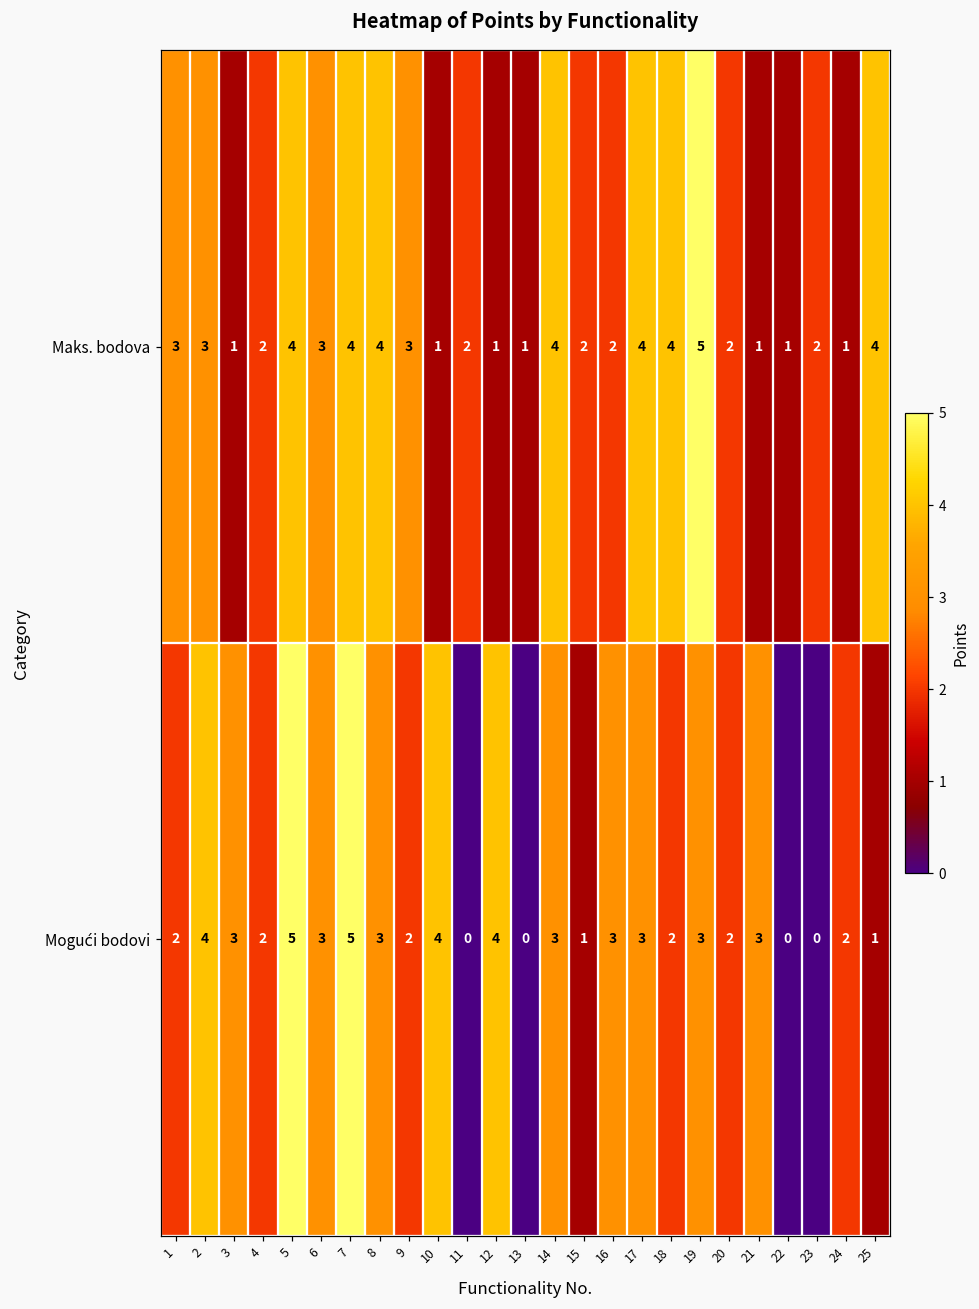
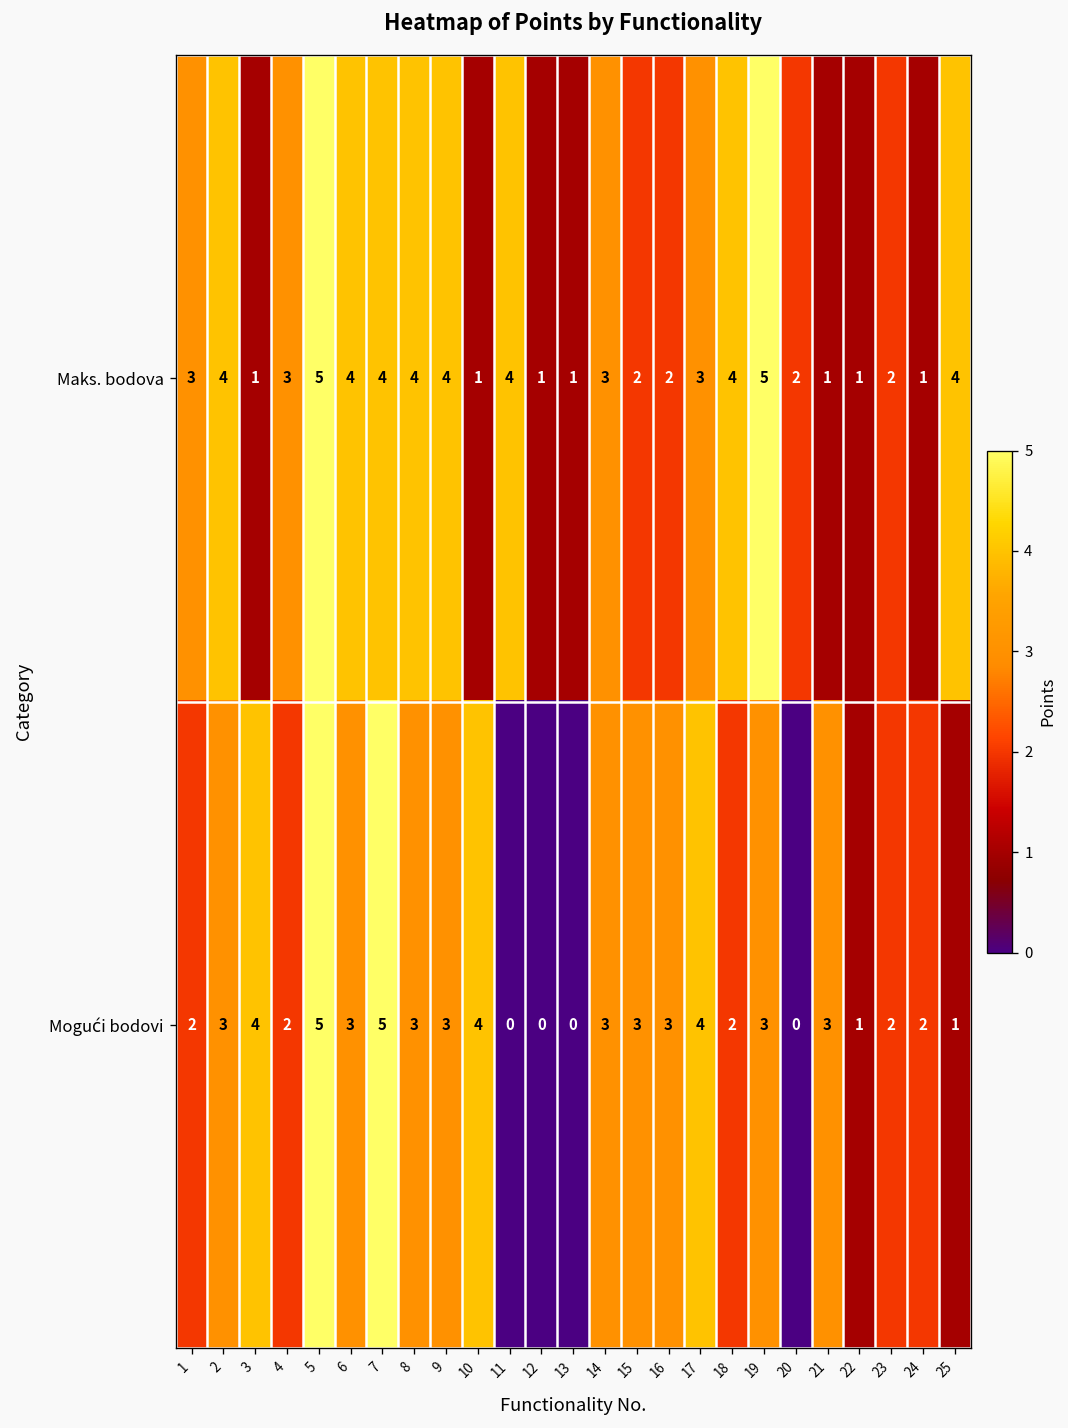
Maks. bodova, 2: 3 -> 4
Maks. bodova, 4: 2 -> 3
Maks. bodova, 5: 4 -> 5
Maks. bodova, 6: 3 -> 4
Maks. bodova, 9: 3 -> 4
Maks. bodova, 11: 2 -> 4
Maks. bodova, 14: 4 -> 3
Maks. bodova, 17: 4 -> 3
Mogući bodovi, 2: 4 -> 3
Mogući bodovi, 3: 3 -> 4
Mogući bodovi, 9: 2 -> 3
Mogući bodovi, 12: 4 -> 0
Mogući bodovi, 15: 1 -> 3
Mogući bodovi, 17: 3 -> 4
Mogući bodovi, 20: 2 -> 0
Mogući bodovi, 22: 0 -> 1
Mogući bodovi, 23: 0 -> 2
